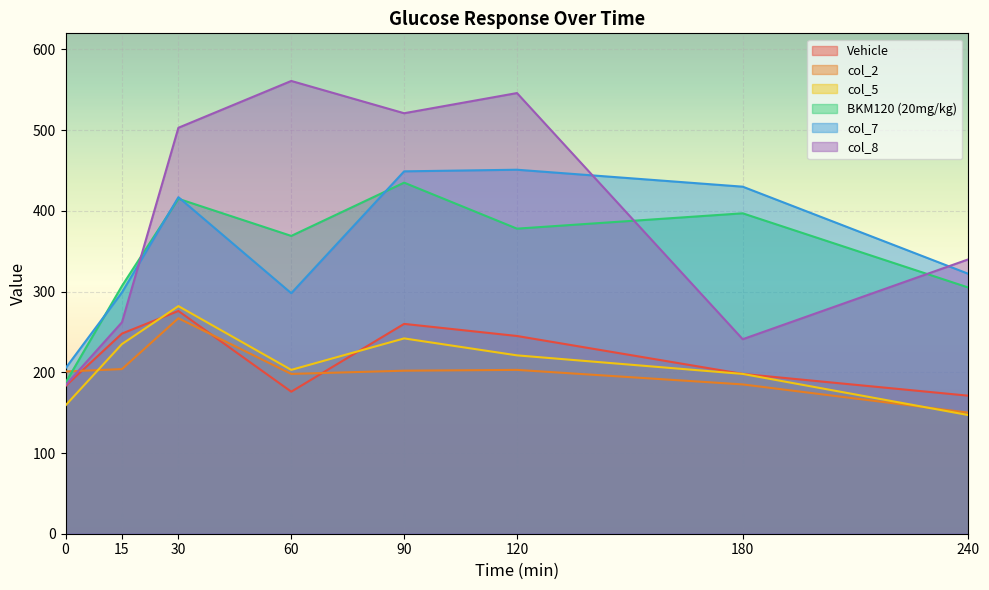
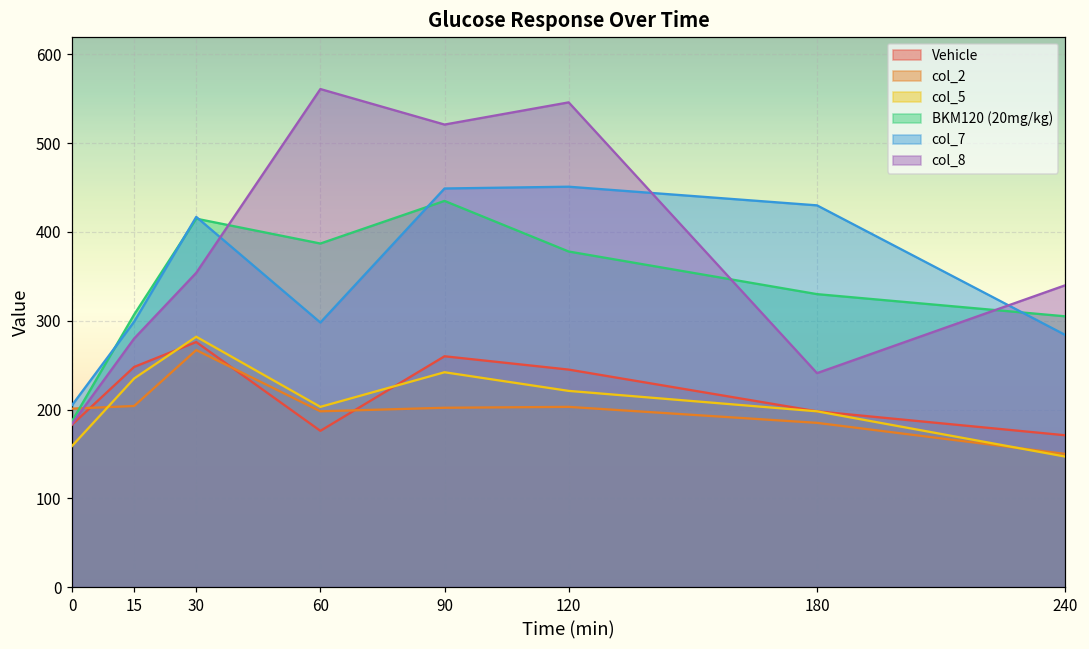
col_8, 15: 260 -> 280
col_8, 30: 500 -> 350
BKM120 (20mg/kg), 60: 370 -> 390
BKM120 (20mg/kg), 180: 400 -> 330
col_7, 240: 320 -> 280
